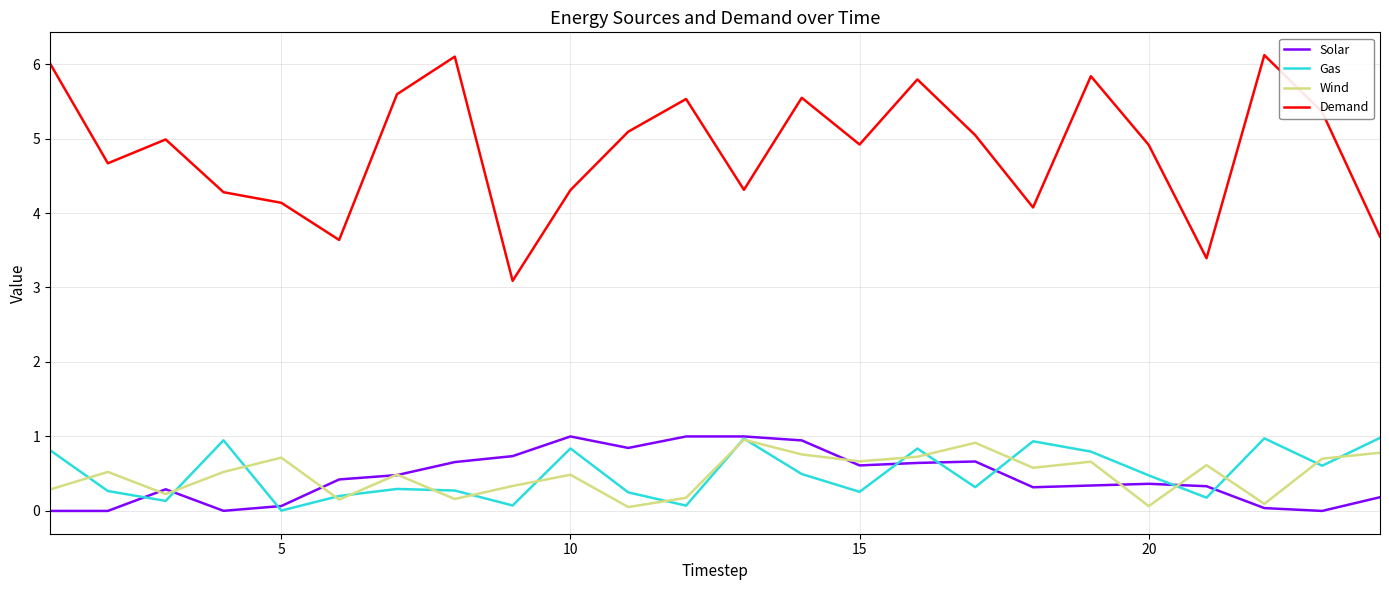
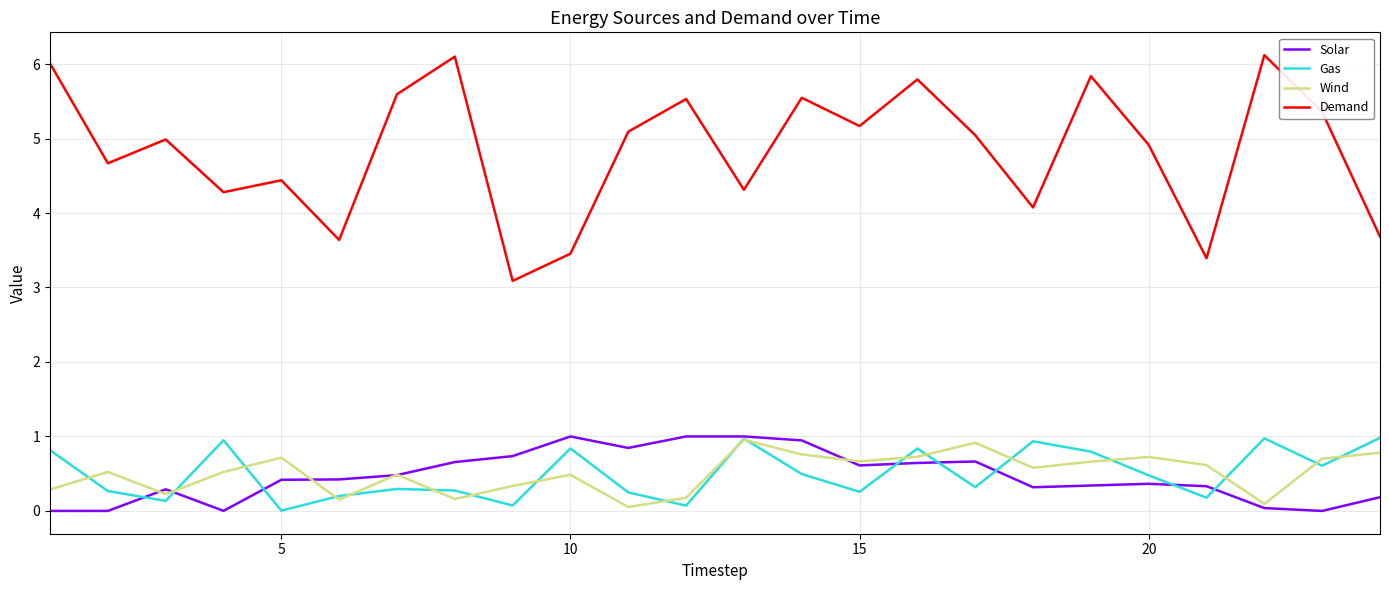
Solar, 5: 0.1 -> 0.4
Demand, 5: 4.1 -> 4.4
Demand, 10: 4.3 -> 3.5
Demand, 15: 4.9 -> 5.2
Wind, 20: 0.1 -> 0.7
